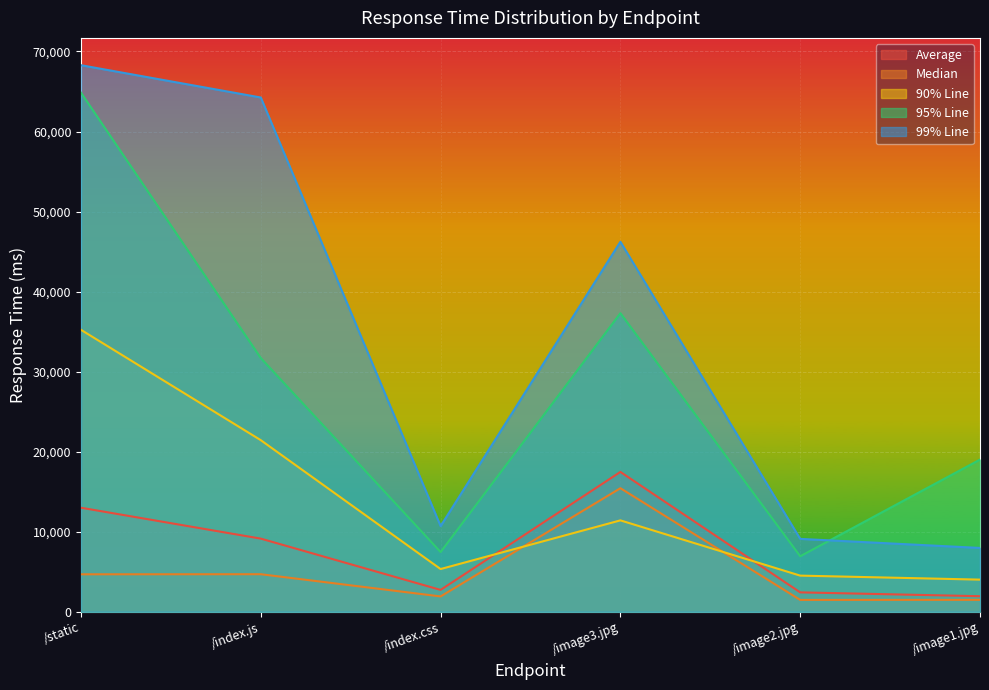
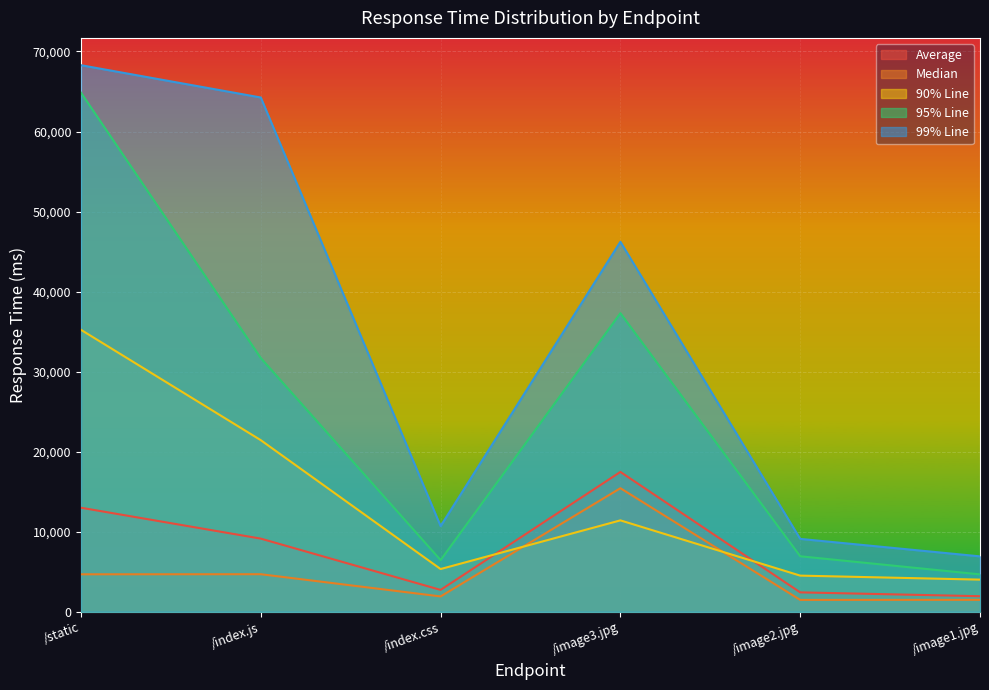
95% Line, /index.css: 7,000 -> 6,000
95% Line, /image1.jpg: 19,000 -> 5,000
99% Line, /image1.jpg: 8,000 -> 7,000
